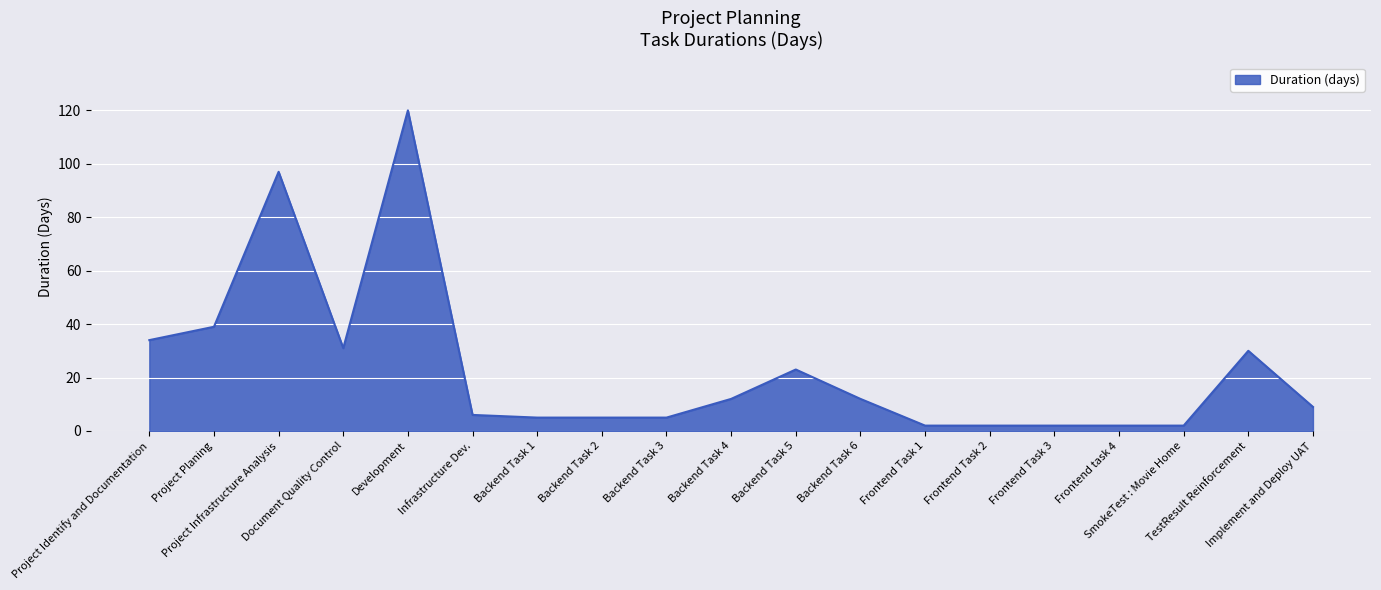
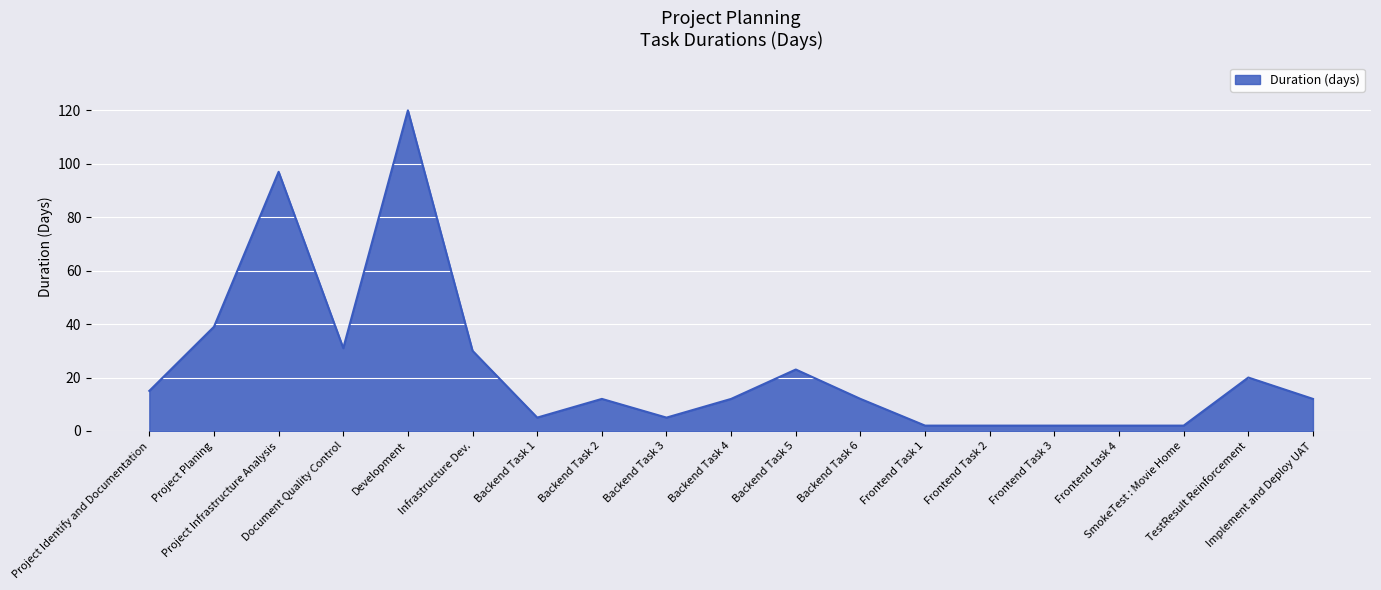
Project Identify and Documentation: 34 -> 15
Infrastructure Dev.: 6 -> 30
Backend Task 2: 5 -> 12
TestResult Reinforcement: 30 -> 20
Implement and Deploy UAT: 9 -> 12
